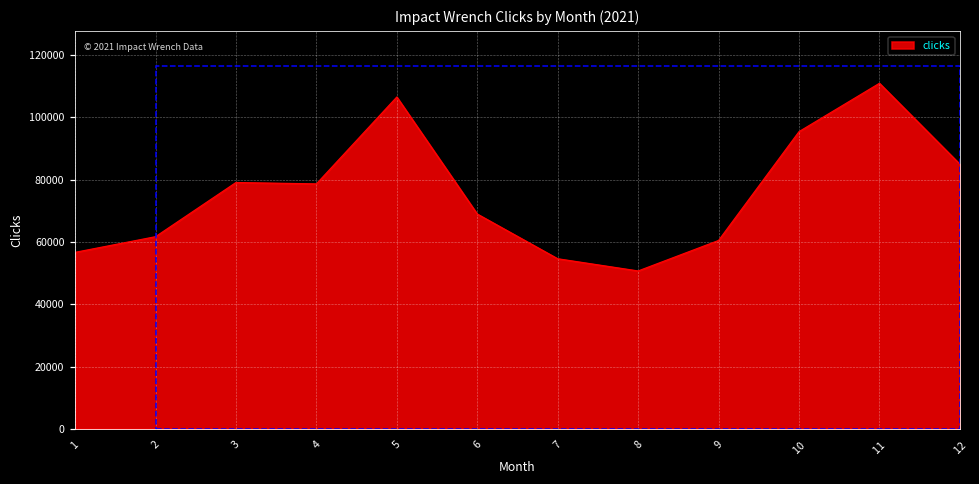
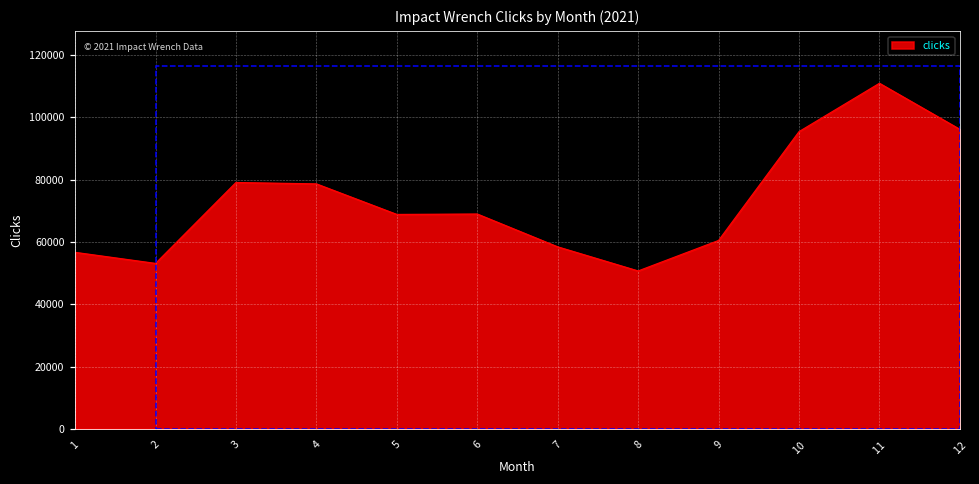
2: 62000 -> 53000
5: 106000 -> 69000
7: 55000 -> 58000
12: 85000 -> 96000
